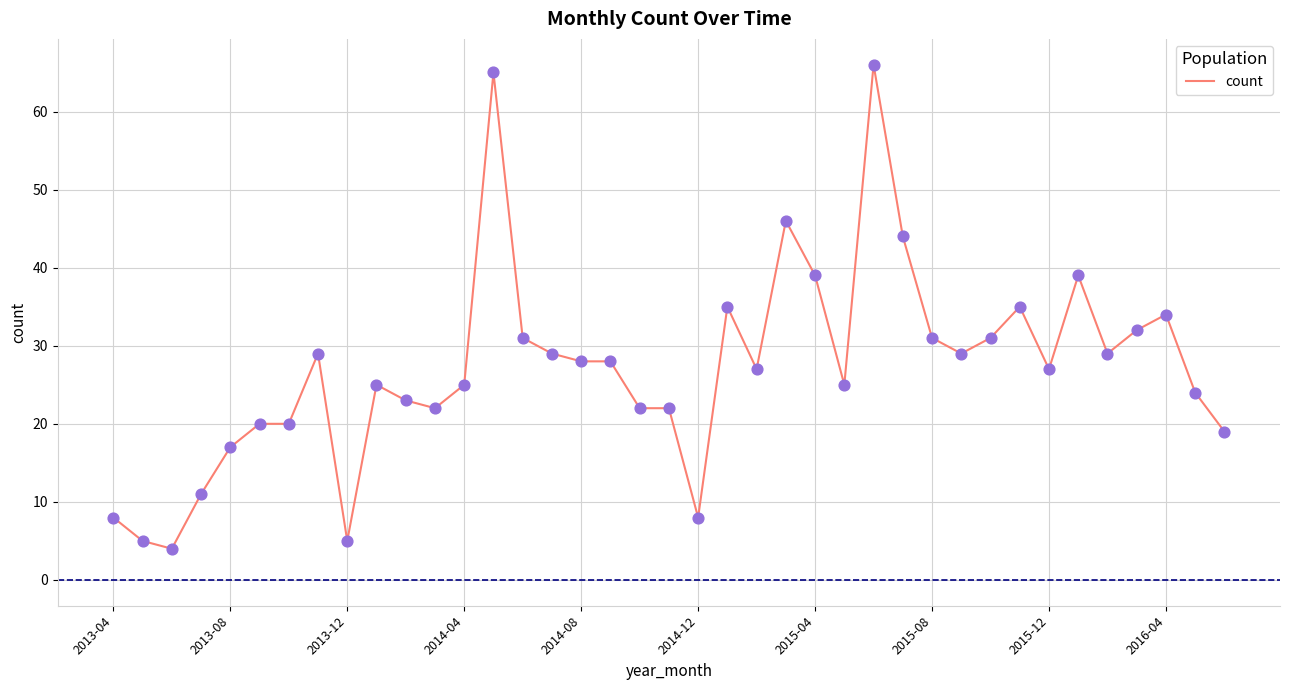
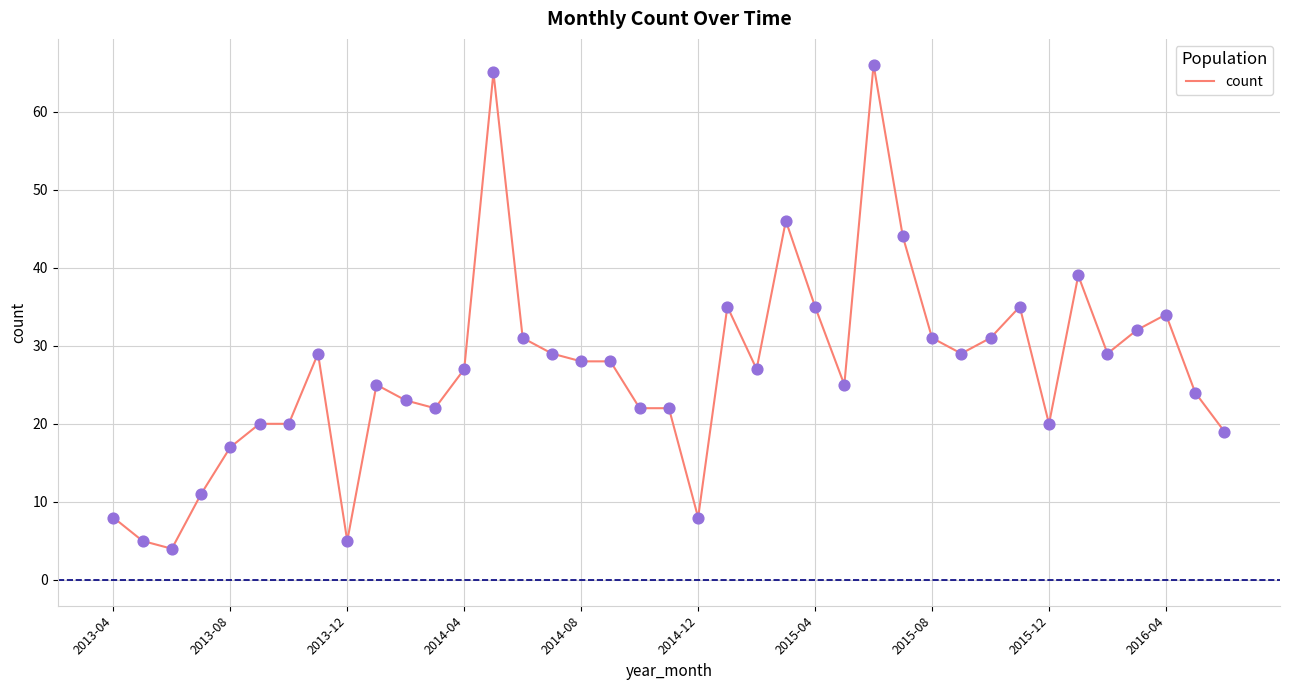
2014-04: 25 -> 27
2015-04: 39 -> 35
2015-12: 27 -> 20
